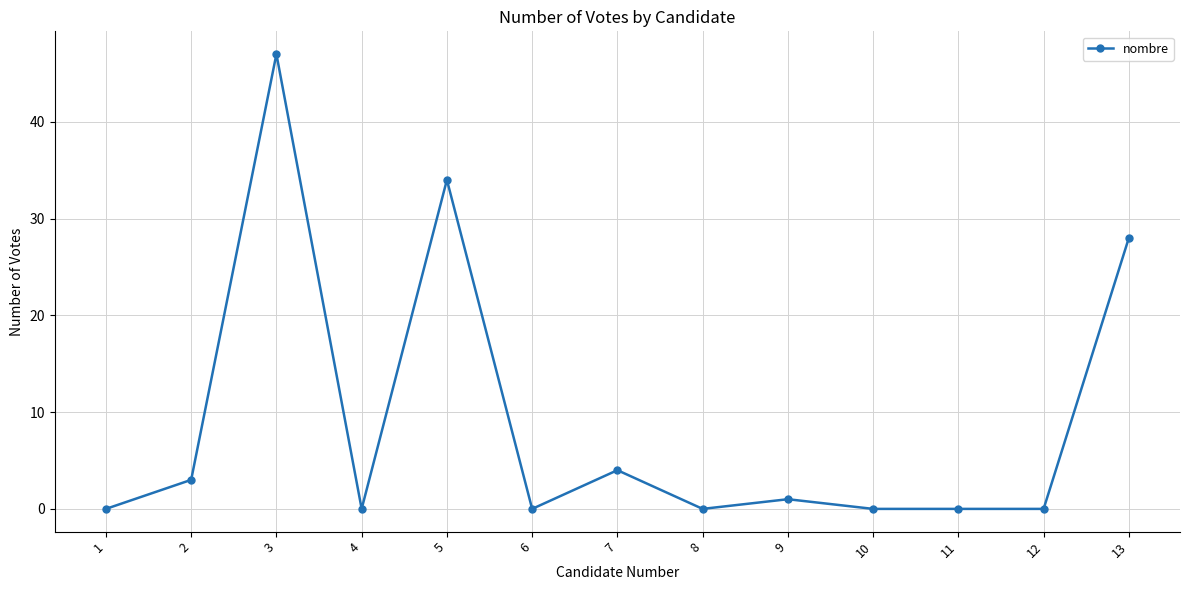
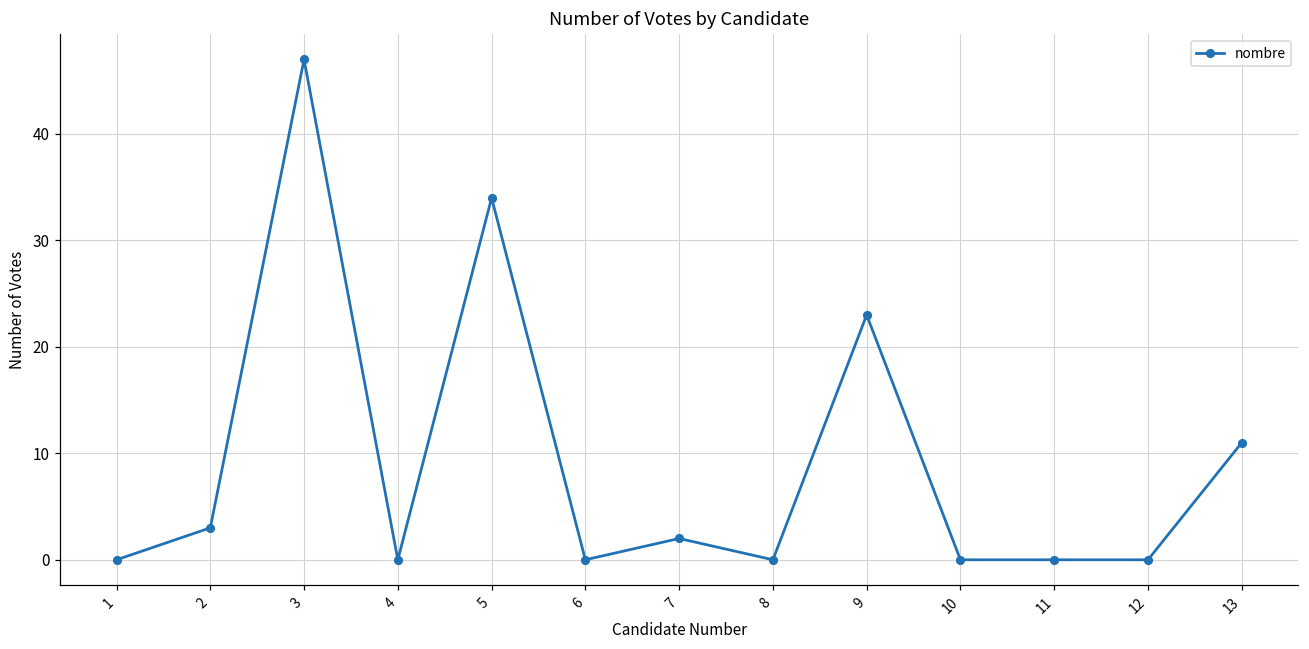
7: 4 -> 2
9: 1 -> 23
13: 28 -> 11
